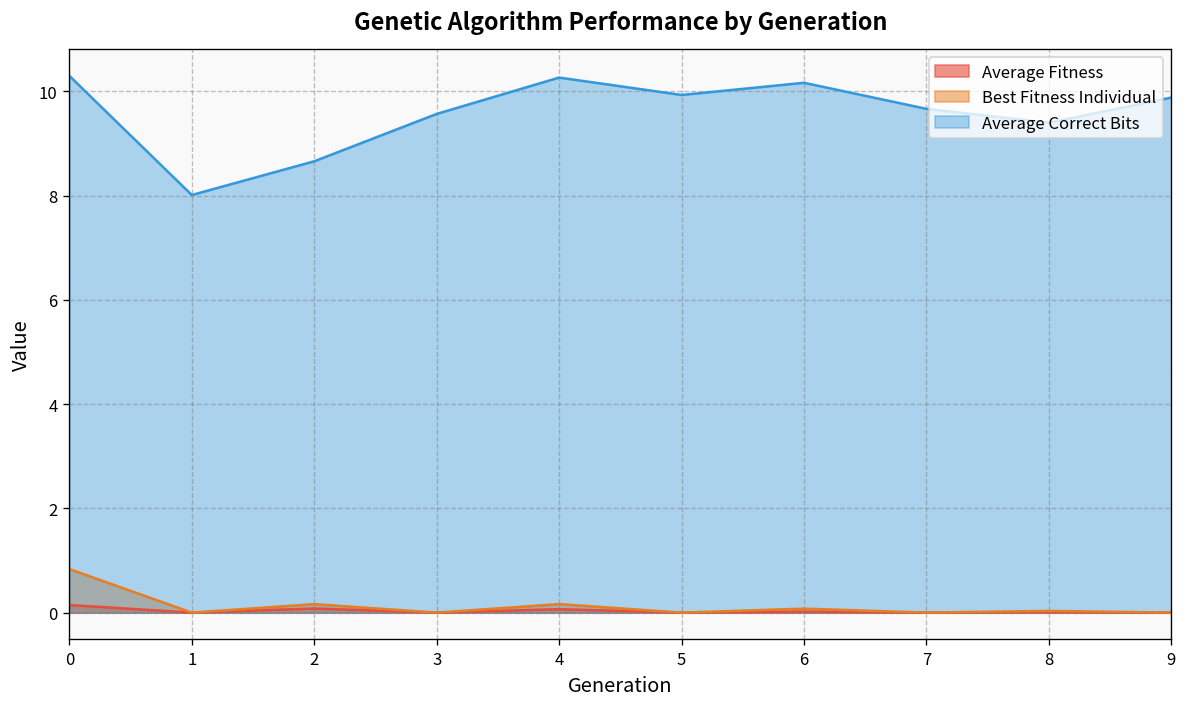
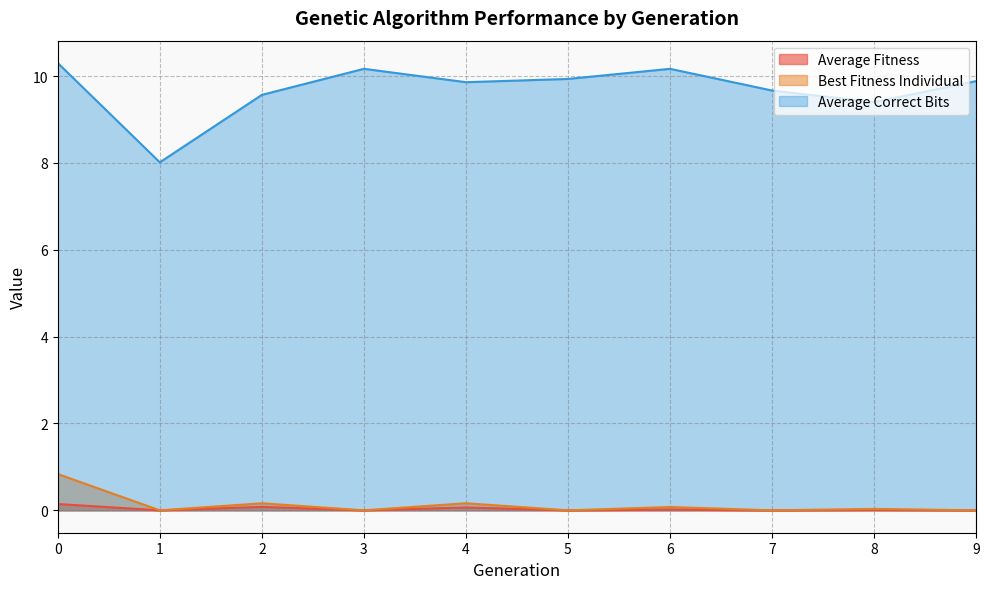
Average Correct Bits, 2: 8.7 -> 9.6
Average Correct Bits, 3: 9.6 -> 10.2
Average Correct Bits, 4: 10.3 -> 9.9
